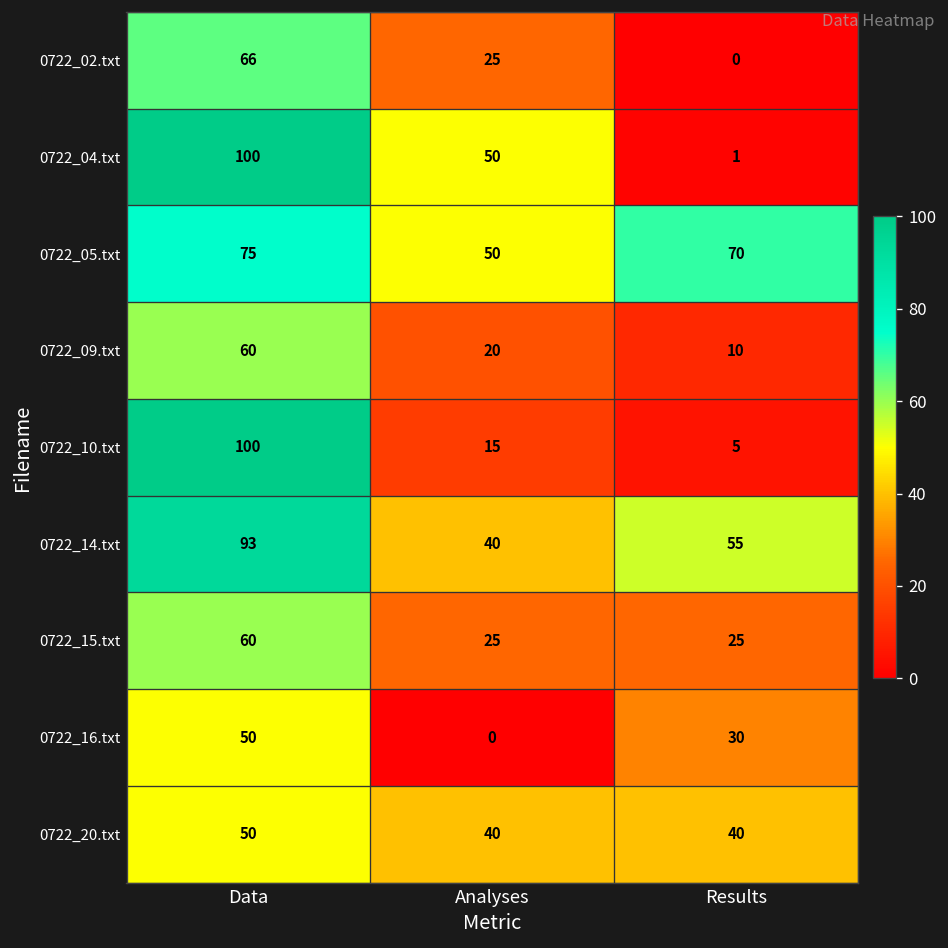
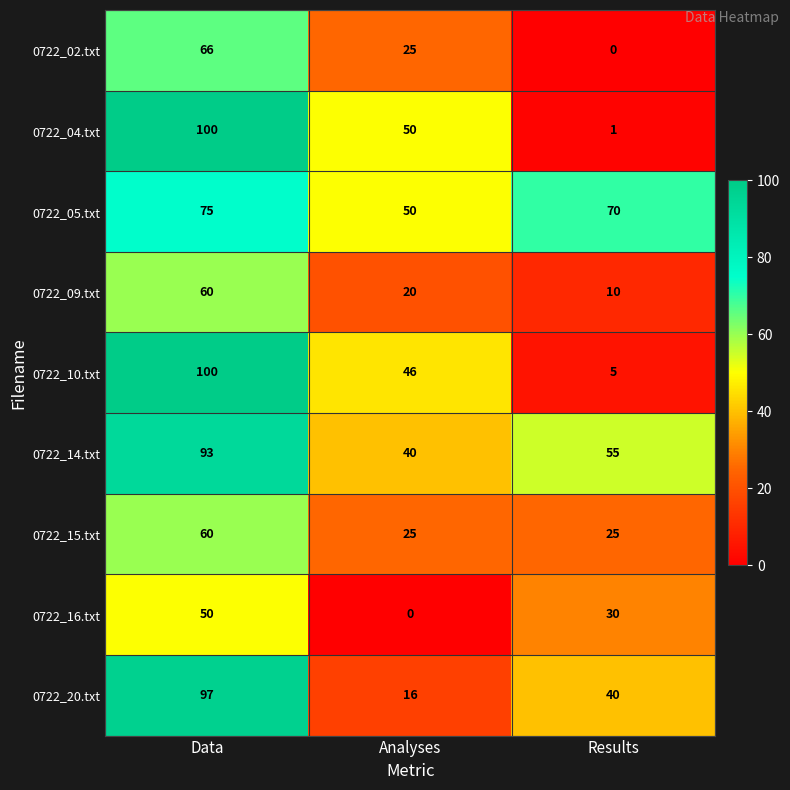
0722_10.txt, Analyses: 15 -> 46
0722_20.txt, Data: 50 -> 97
0722_20.txt, Analyses: 40 -> 16
